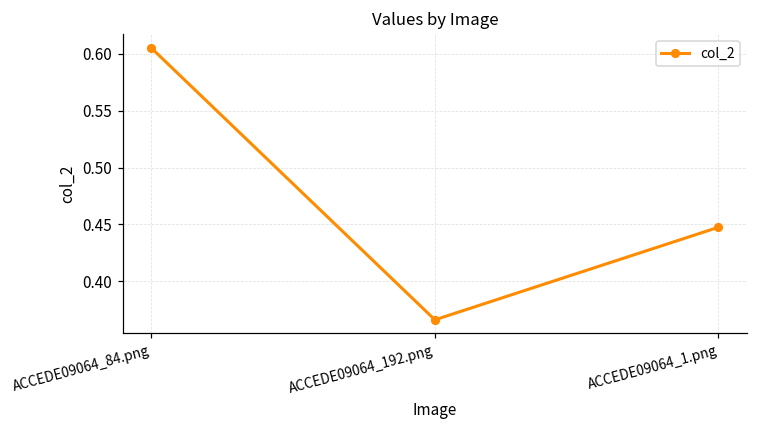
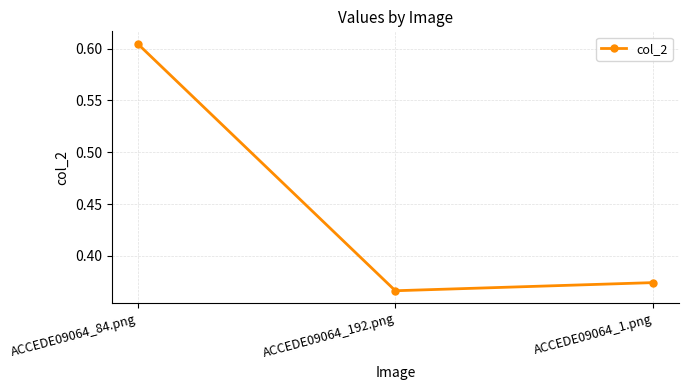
ACCEDE09064_1.png: 0.448 -> 0.374
